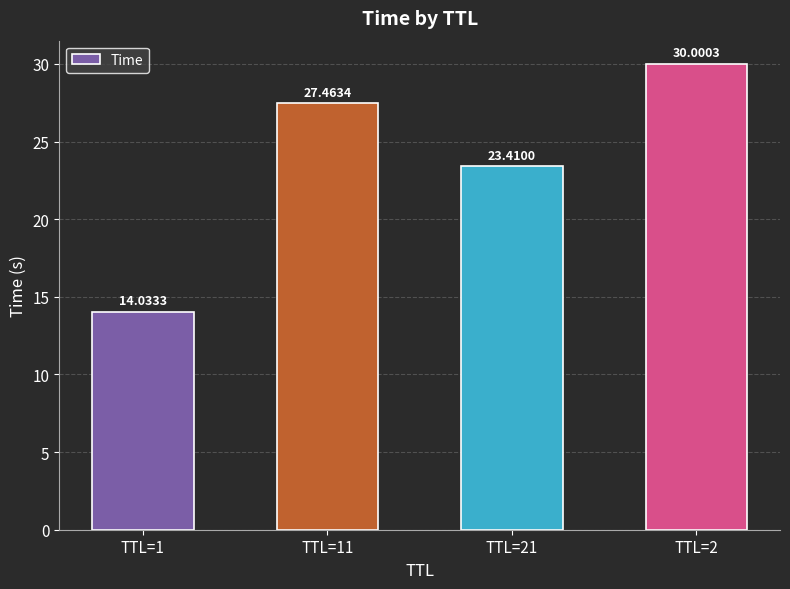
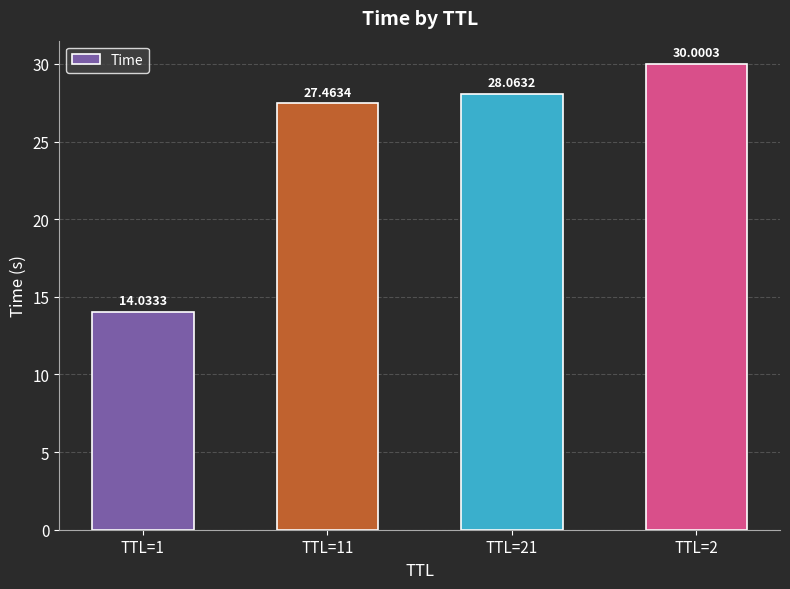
TTL=21: 23.4100 -> 28.0632
